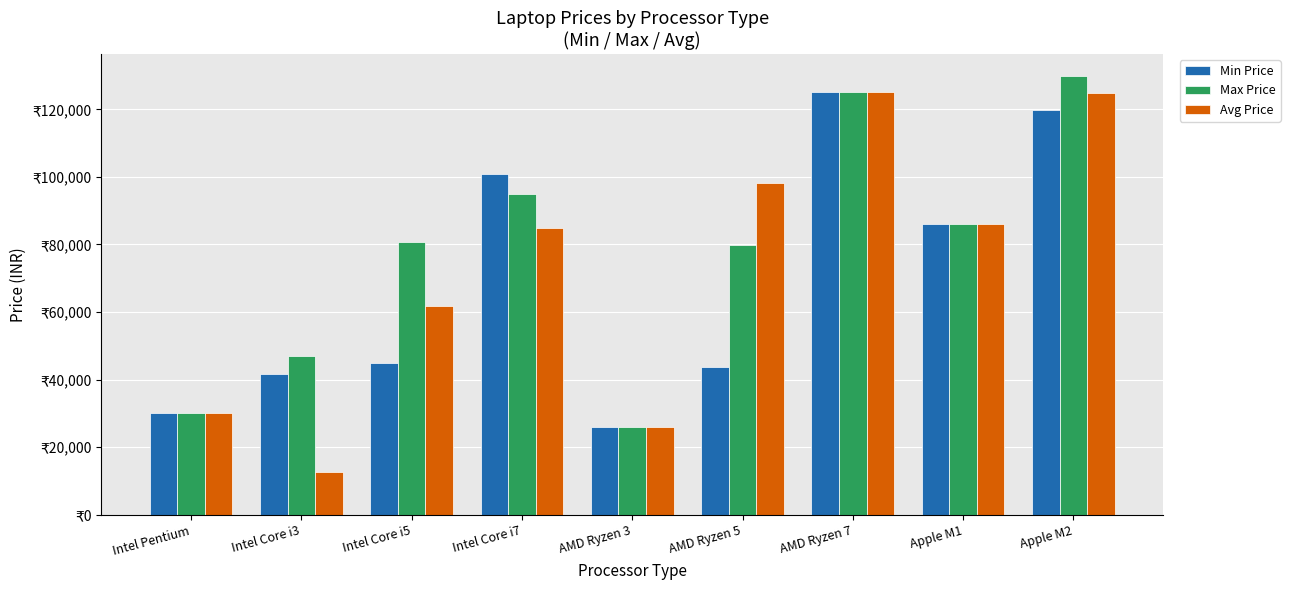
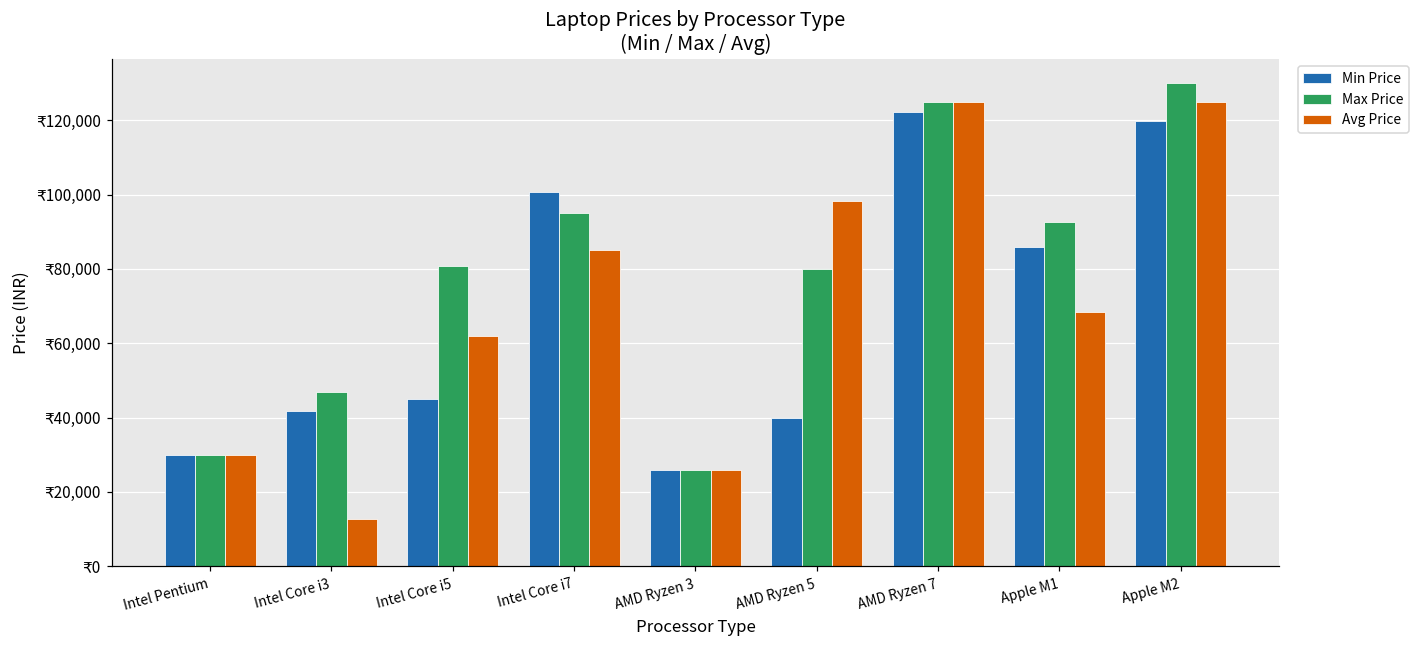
Min Price, AMD Ryzen 5: ₹44,000 -> ₹40,000
Min Price, AMD Ryzen 7: ₹125,000 -> ₹122,000
Max Price, Apple M1: ₹86,000 -> ₹93,000
Avg Price, Apple M1: ₹86,000 -> ₹69,000
